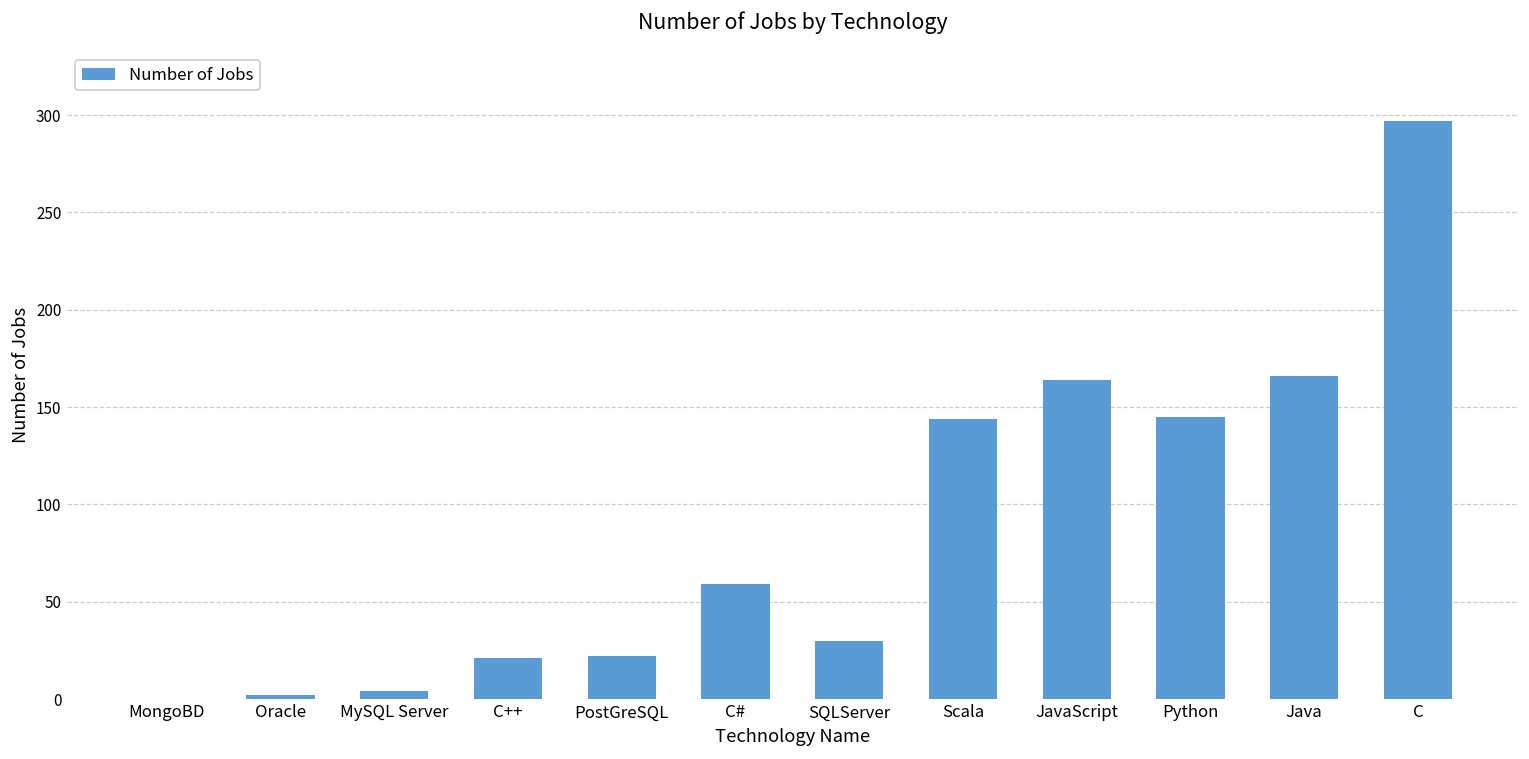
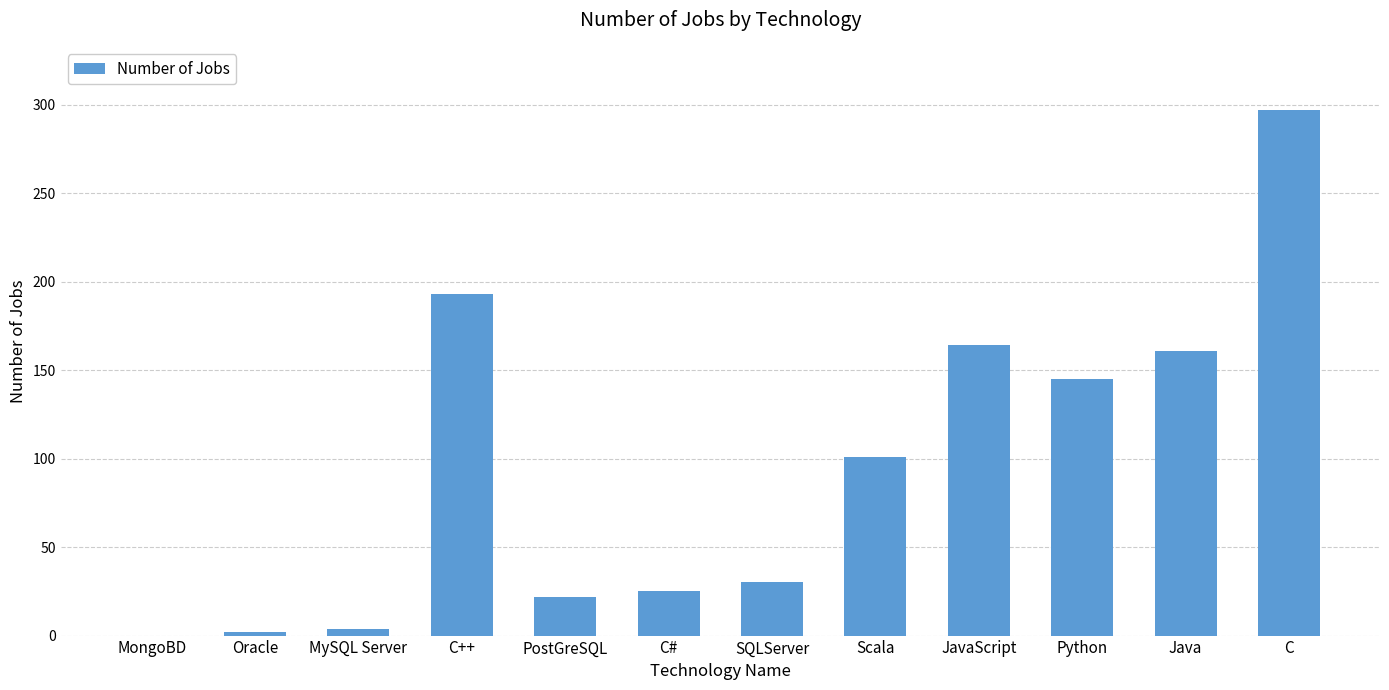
C++: 21 -> 193
C#: 59 -> 25
Scala: 144 -> 101
Java: 166 -> 161
